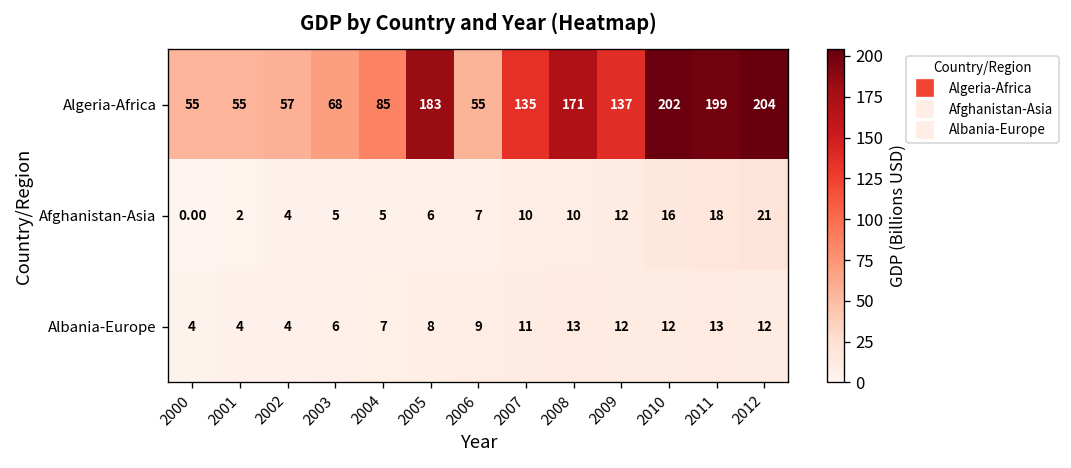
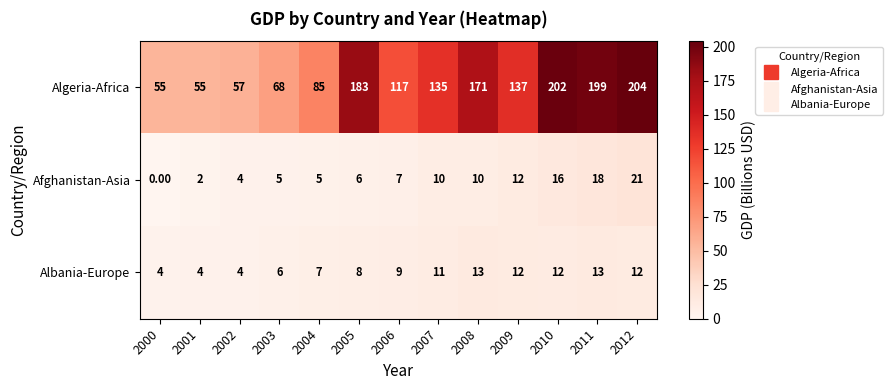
Algeria-Africa, 2006: 55 -> 117
